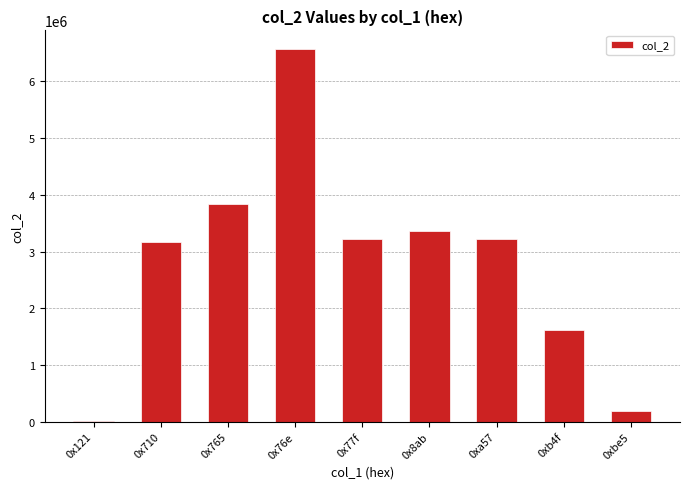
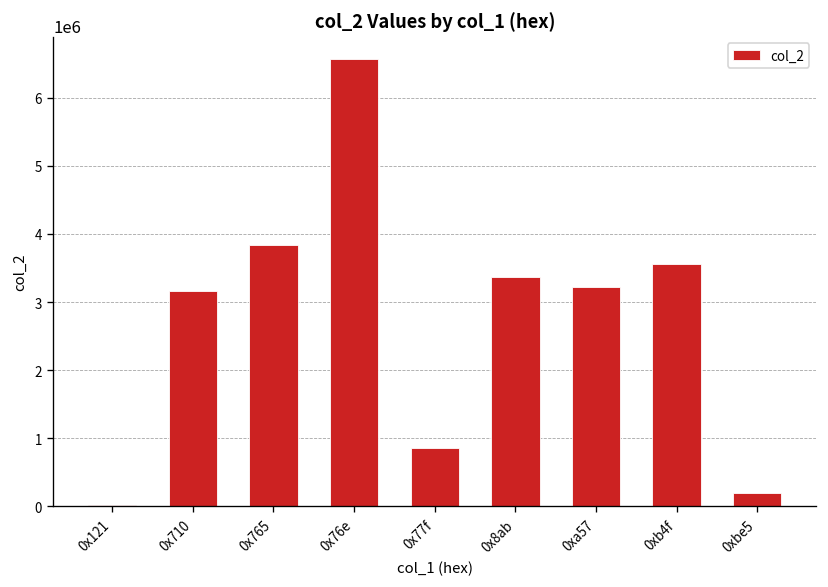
0x77f: 3200000 -> 900000
0xb4f: 1600000 -> 3600000
